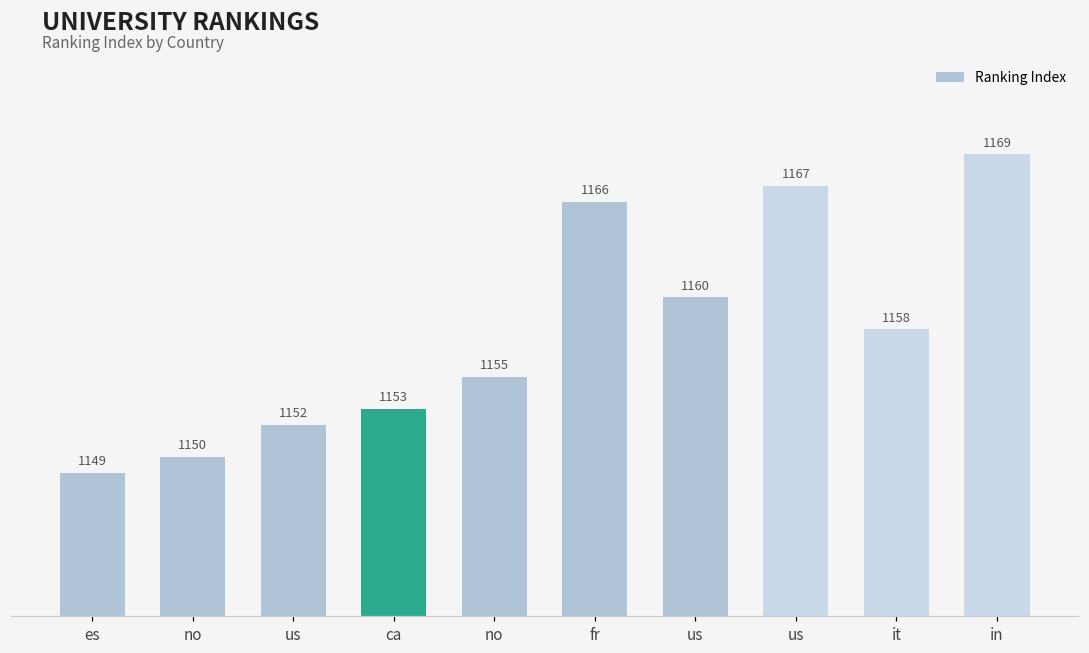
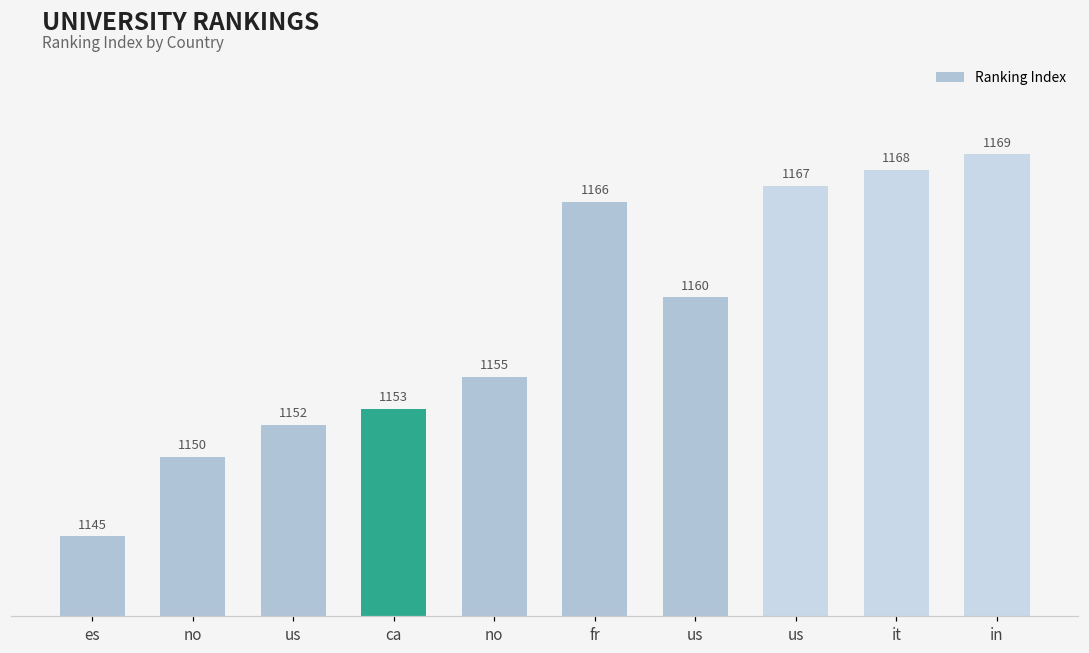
es: 1149 -> 1145
it: 1158 -> 1168
